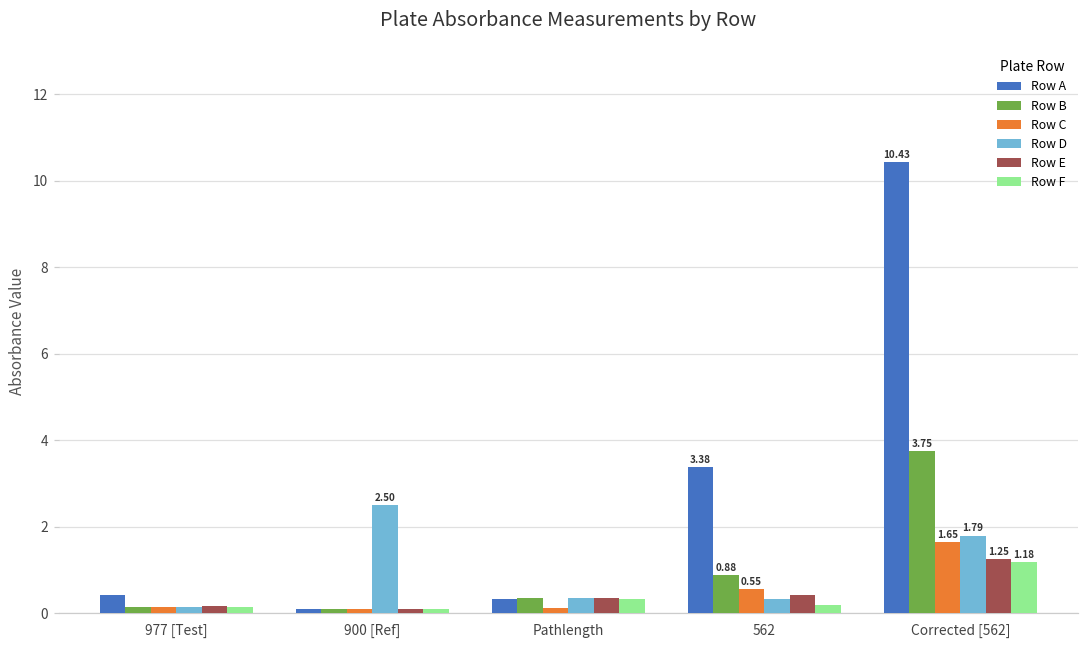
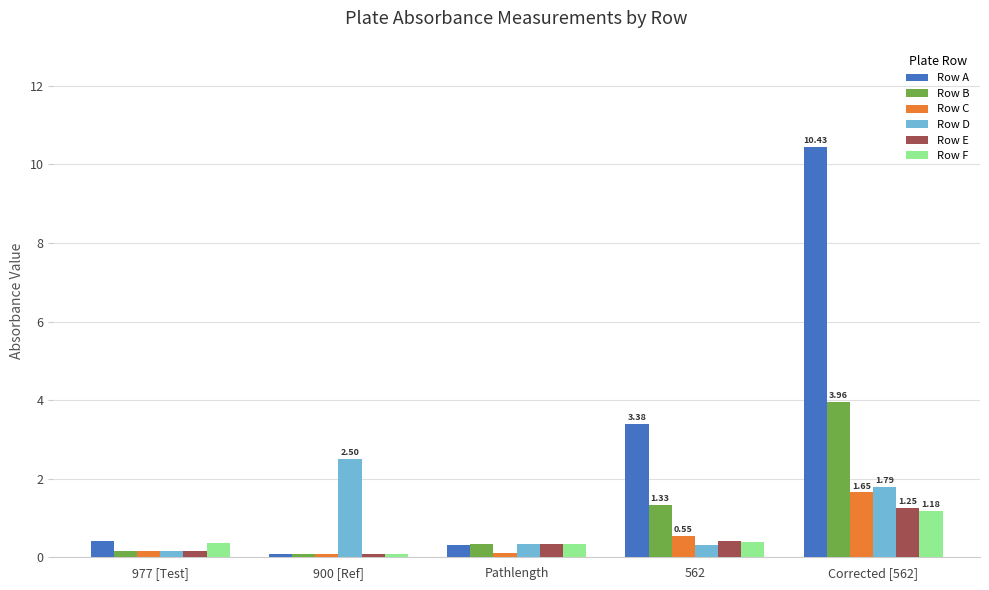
Row F, 977 [Test]: 0.1 -> 0.4
Row B, 562: 0.88 -> 1.33
Row F, 562: 0.2 -> 0.4
Row B, Corrected [562]: 3.75 -> 3.96
